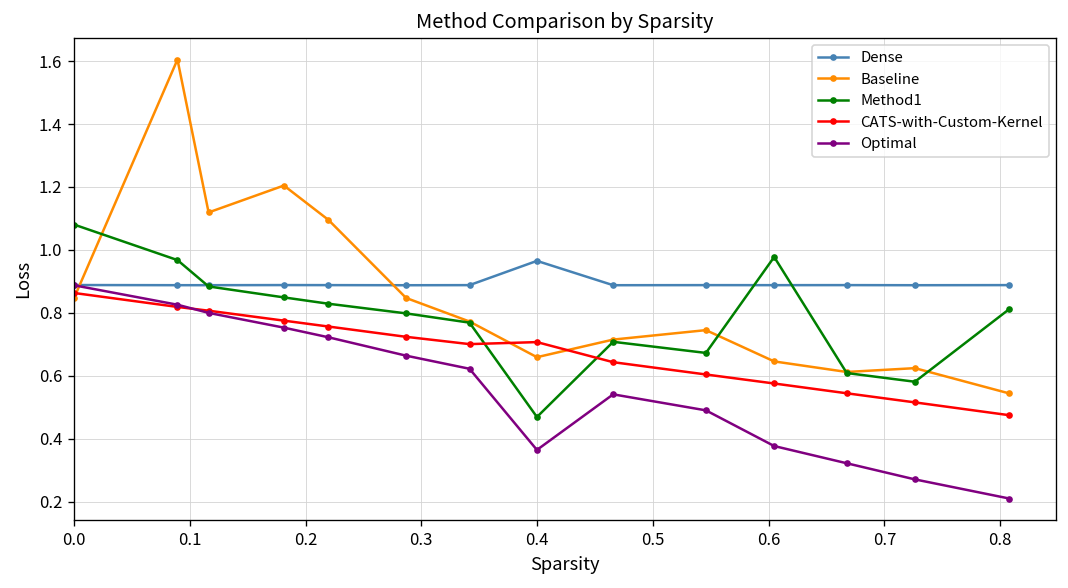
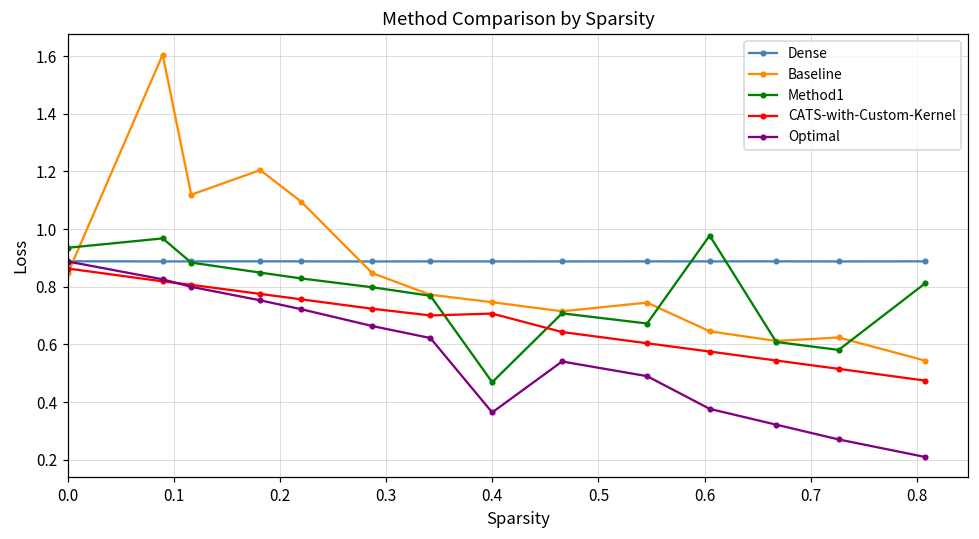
Method1, 0.0: 1.08 -> 0.94
Dense, 0.4: 0.97 -> 0.89
Baseline, 0.4: 0.66 -> 0.75
